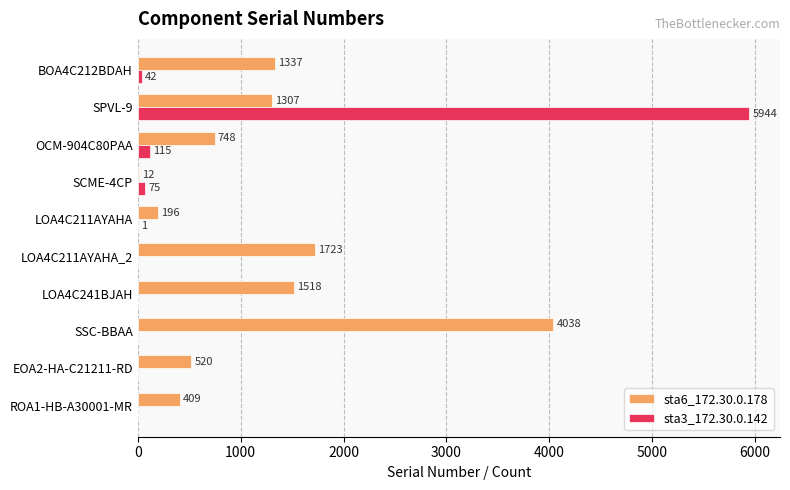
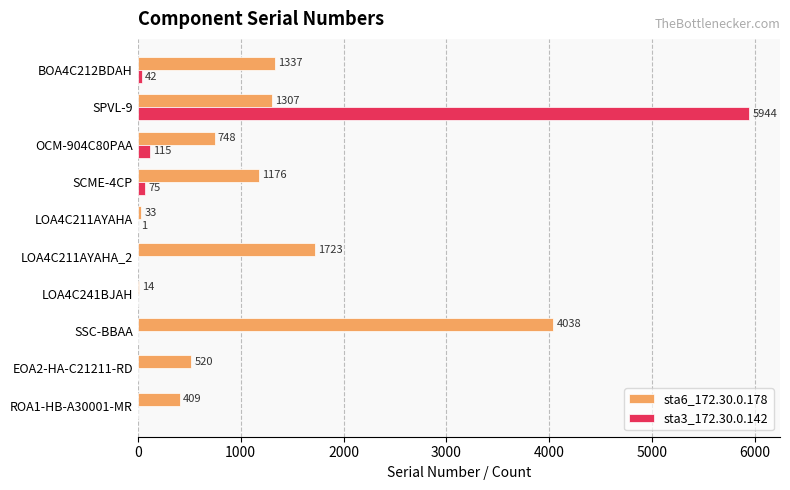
sta6_172.30.0.178, SCME-4CP: 12 -> 1176
sta6_172.30.0.178, LOA4C211AYAHA: 196 -> 33
sta6_172.30.0.178, LOA4C241BJAH: 1518 -> 14
